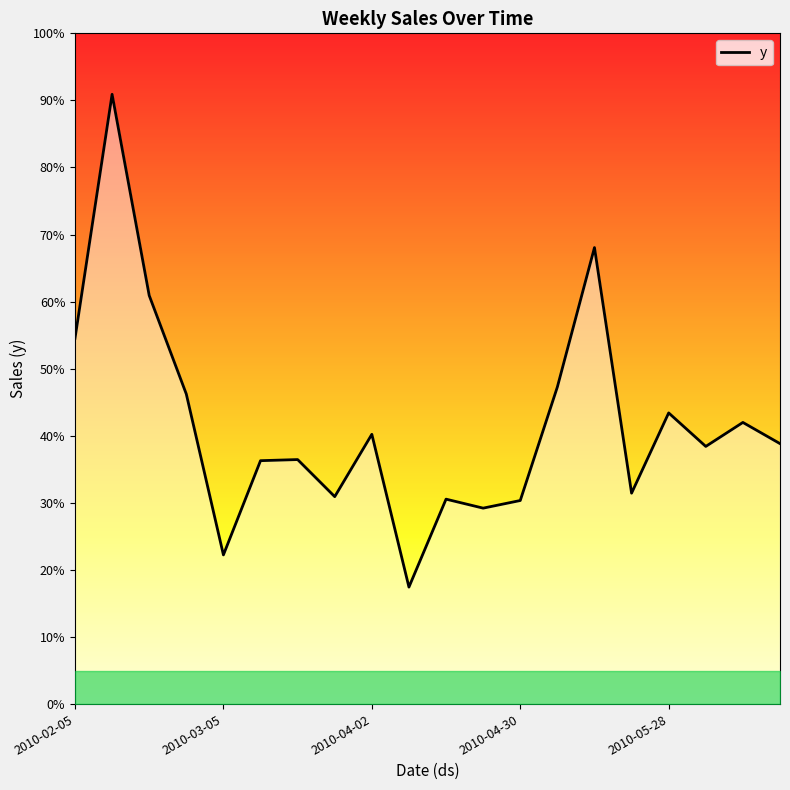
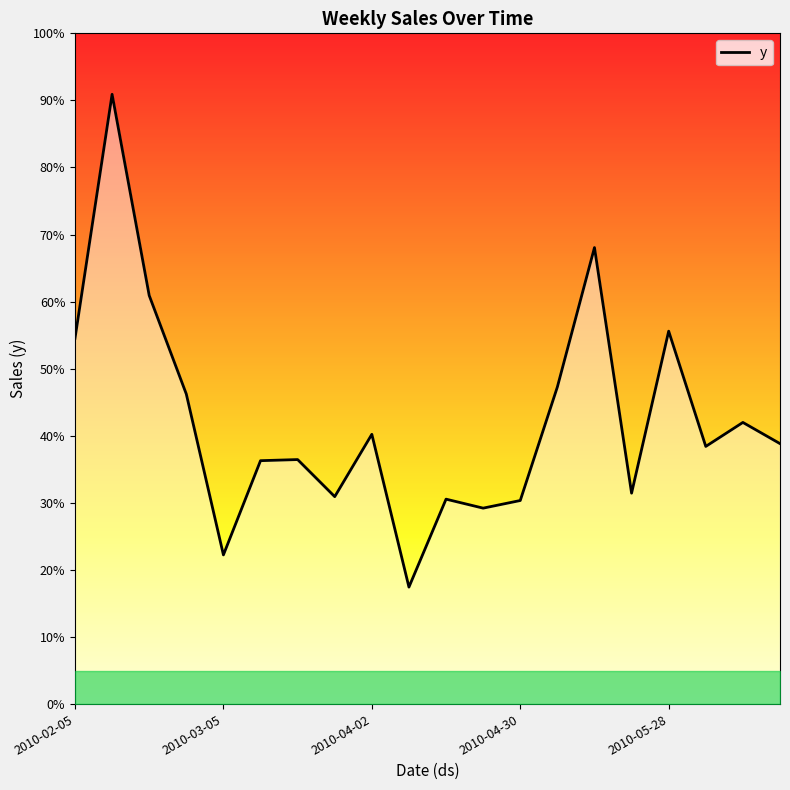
y, 2010-05-28: 43% -> 56%
